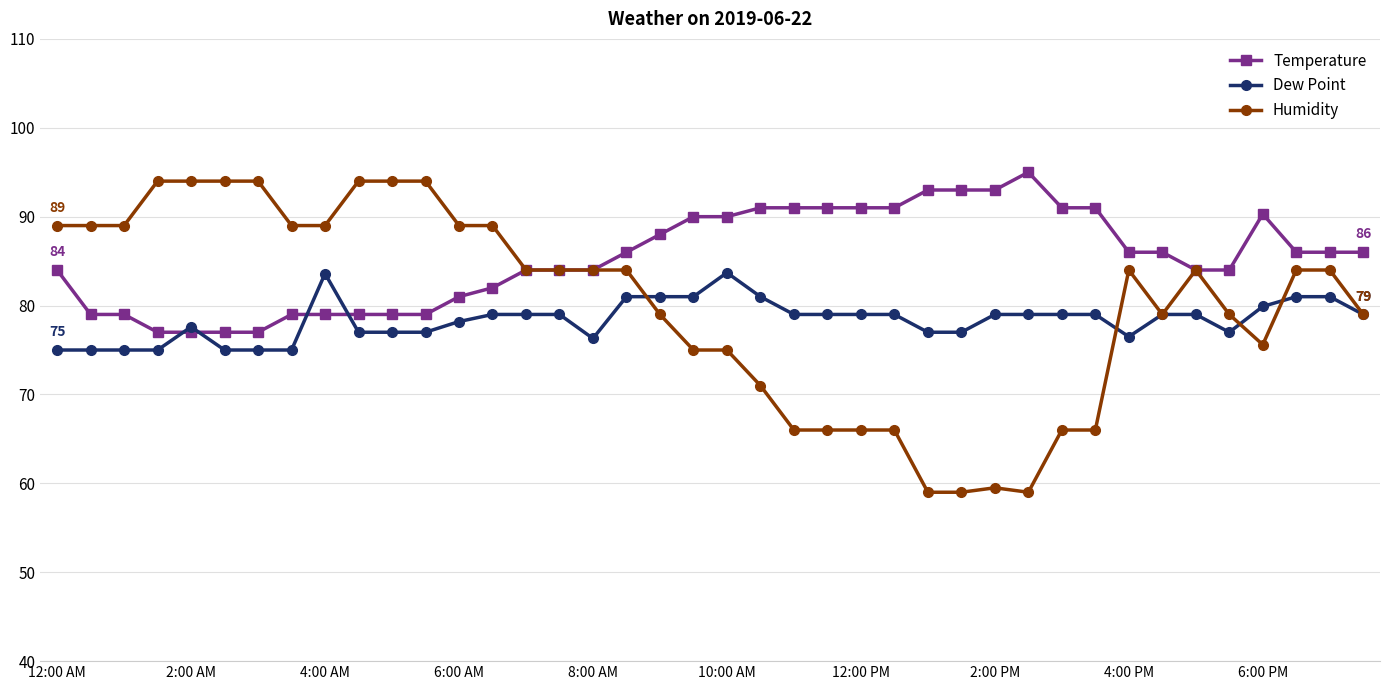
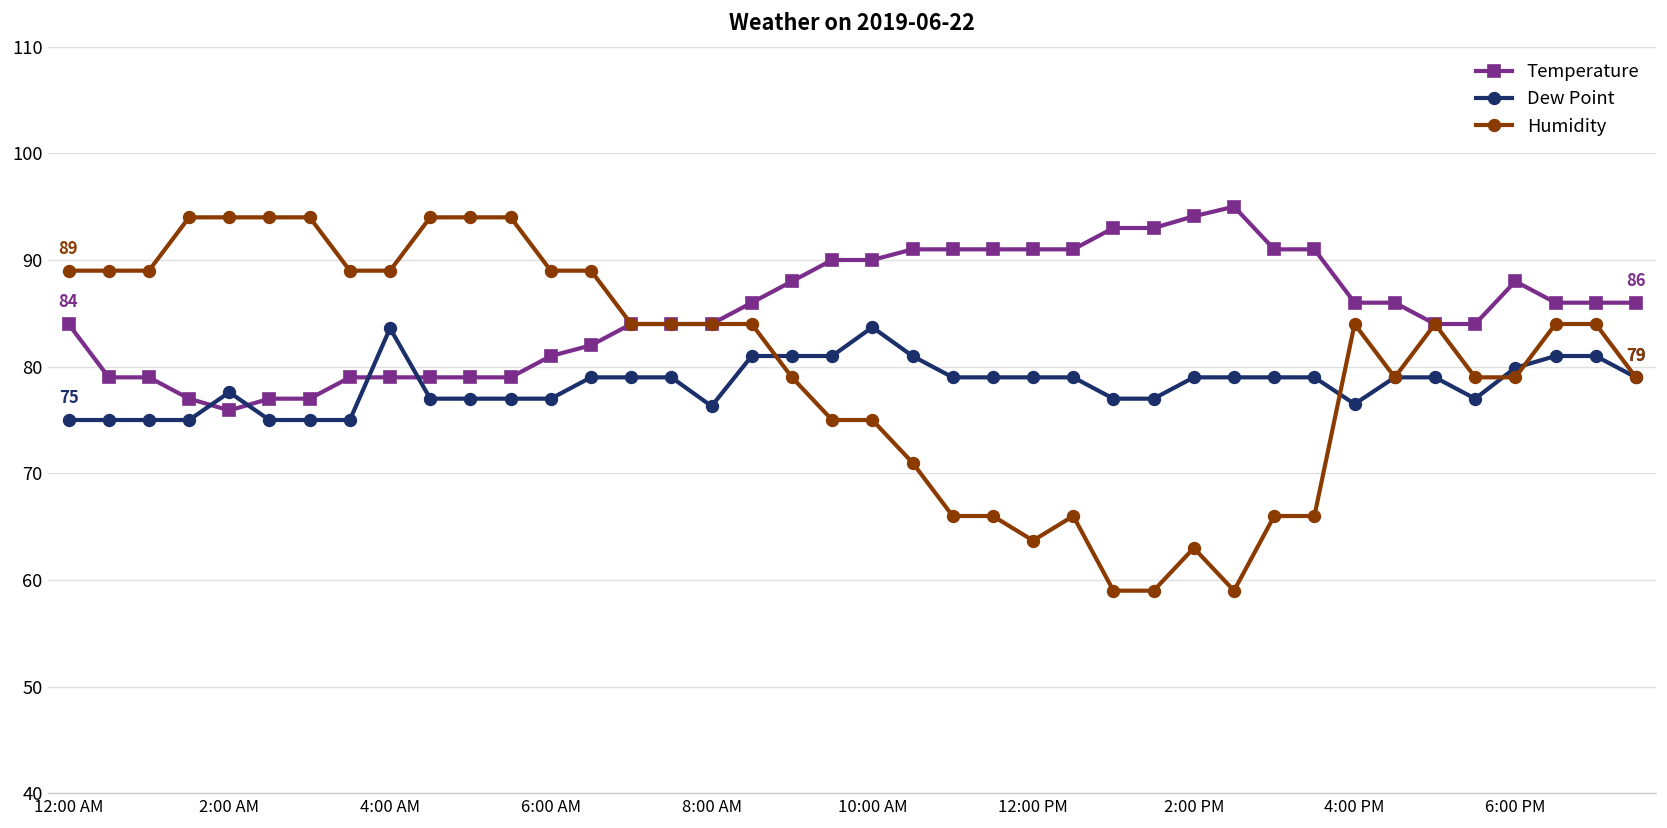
Temperature, 2:00 AM: 77 -> 76
Dew Point, 6:00 AM: 78 -> 77
Humidity, 12:00 PM: 66 -> 64
Temperature, 2:00 PM: 93 -> 94
Humidity, 2:00 PM: 60 -> 63
Temperature, 6:00 PM: 90 -> 88
Humidity, 6:00 PM: 76 -> 79
